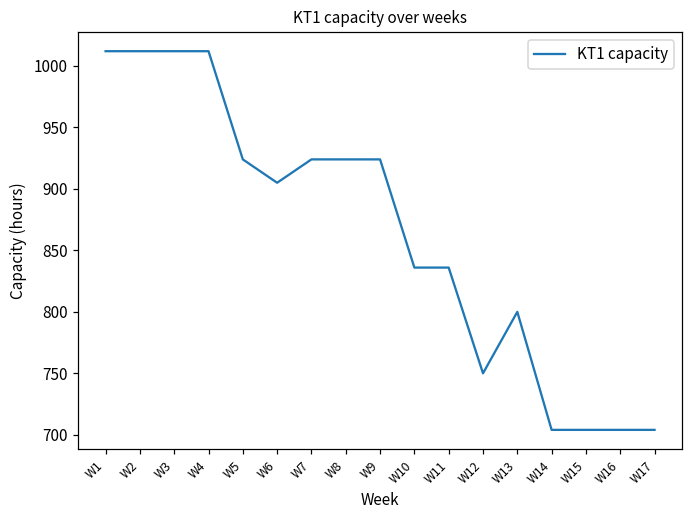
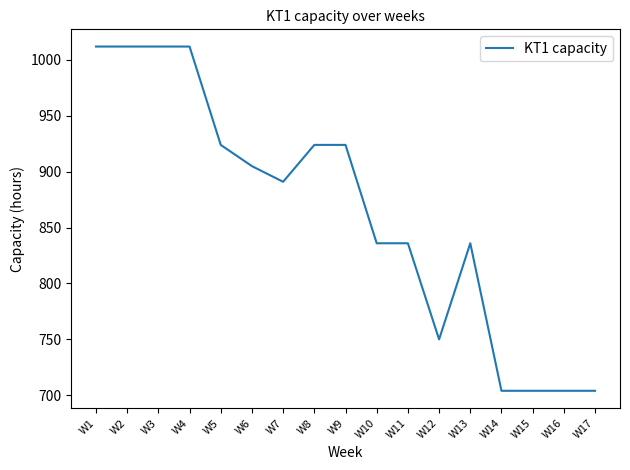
W7: 924 -> 891
W13: 800 -> 836
